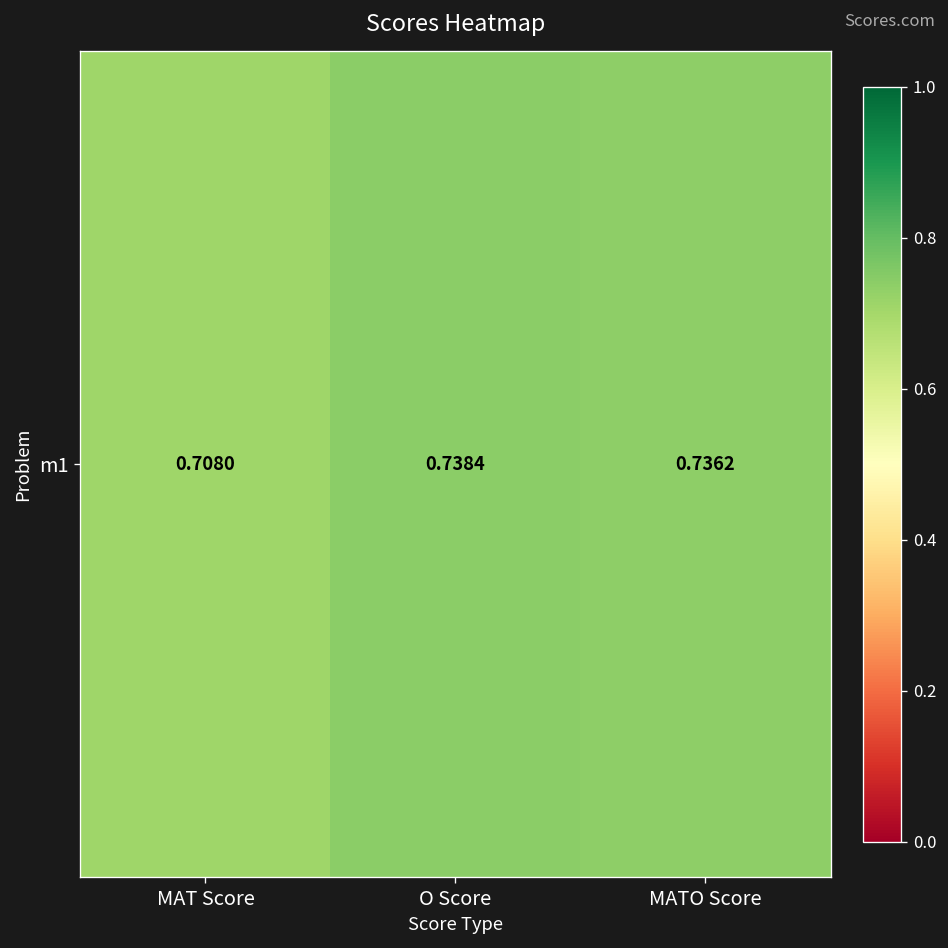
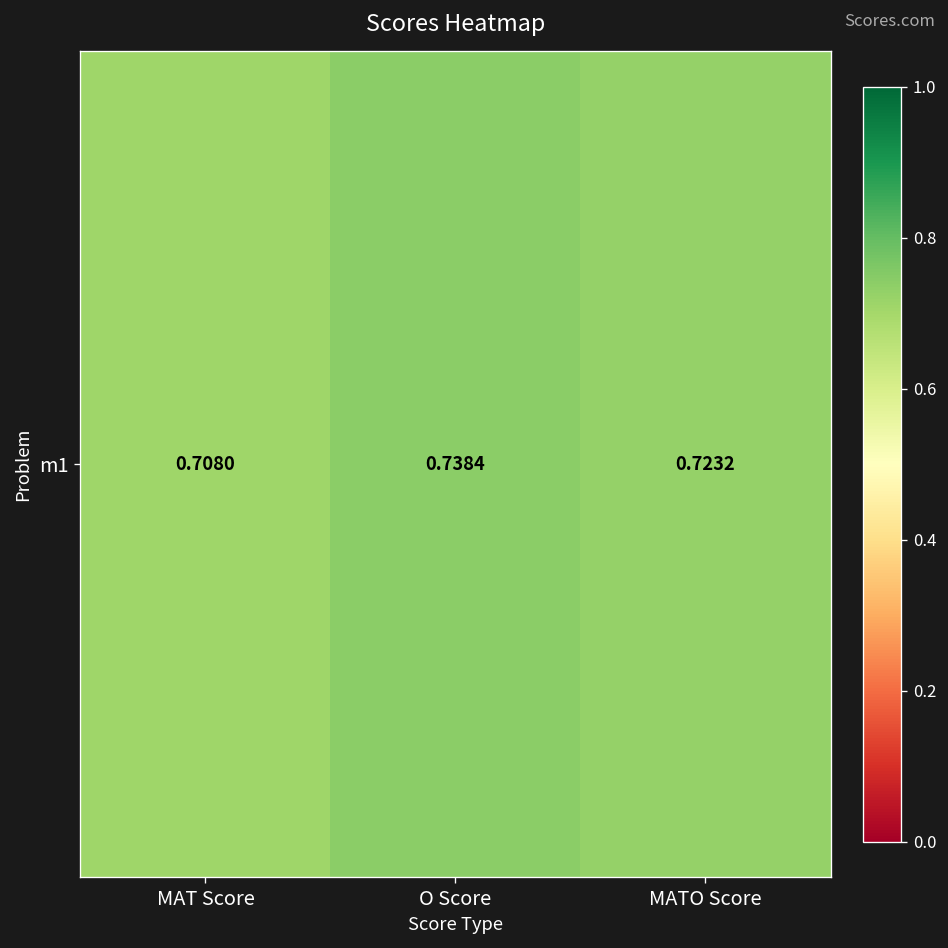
m1, MATO Score: 0.7362 -> 0.7232
